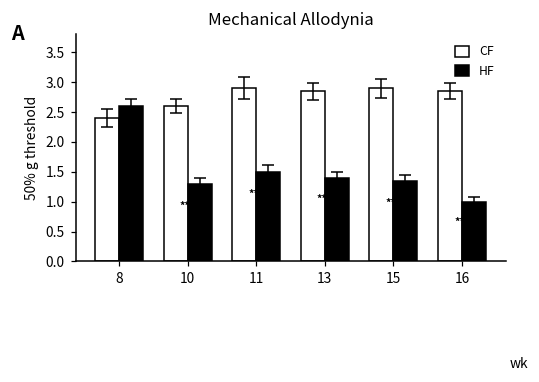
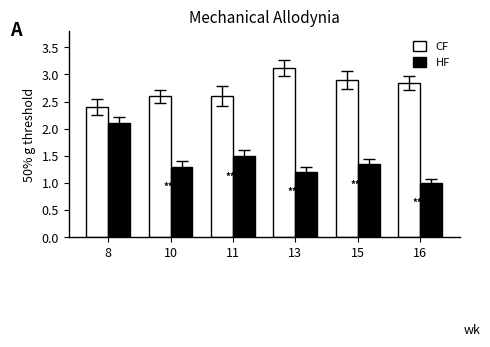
HF, 8: 2.6 -> 2.1
CF, 11: 2.9 -> 2.6
CF, 13: 2.9 -> 3.1
HF, 13: 1.4 -> 1.2
